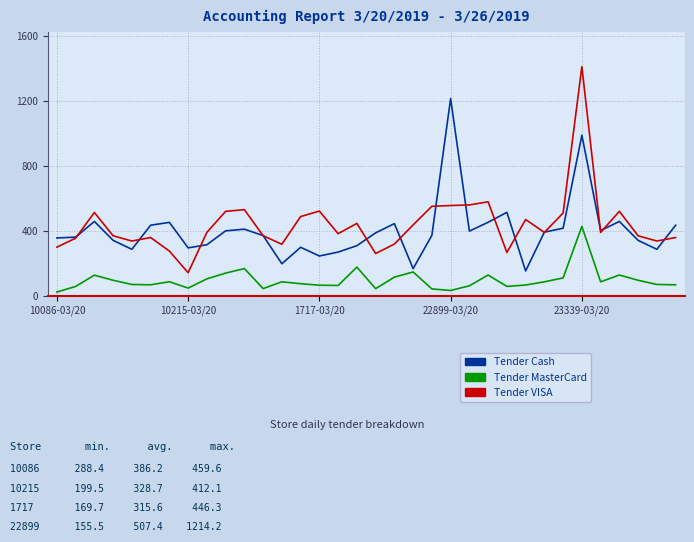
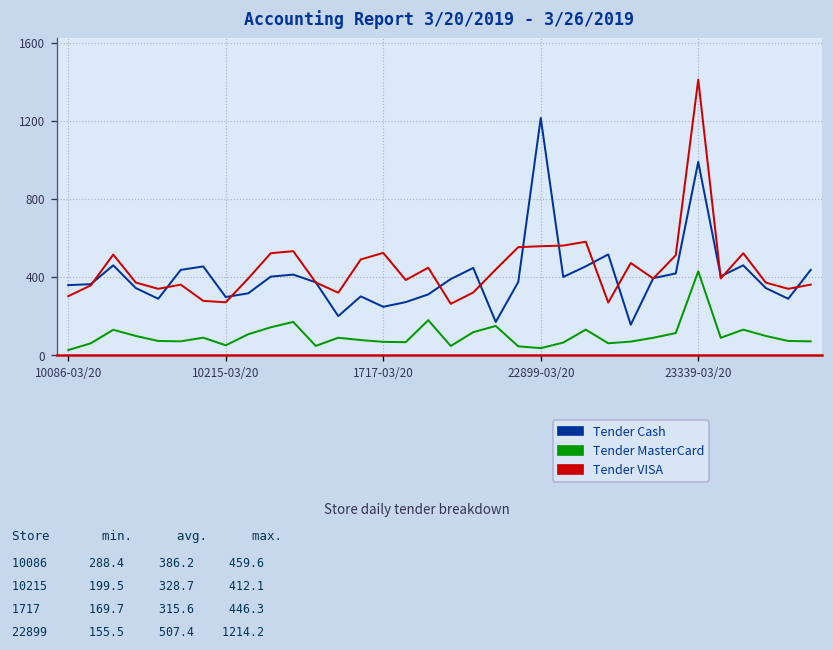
Tender VISA, 10215-03/20: 140 -> 270
